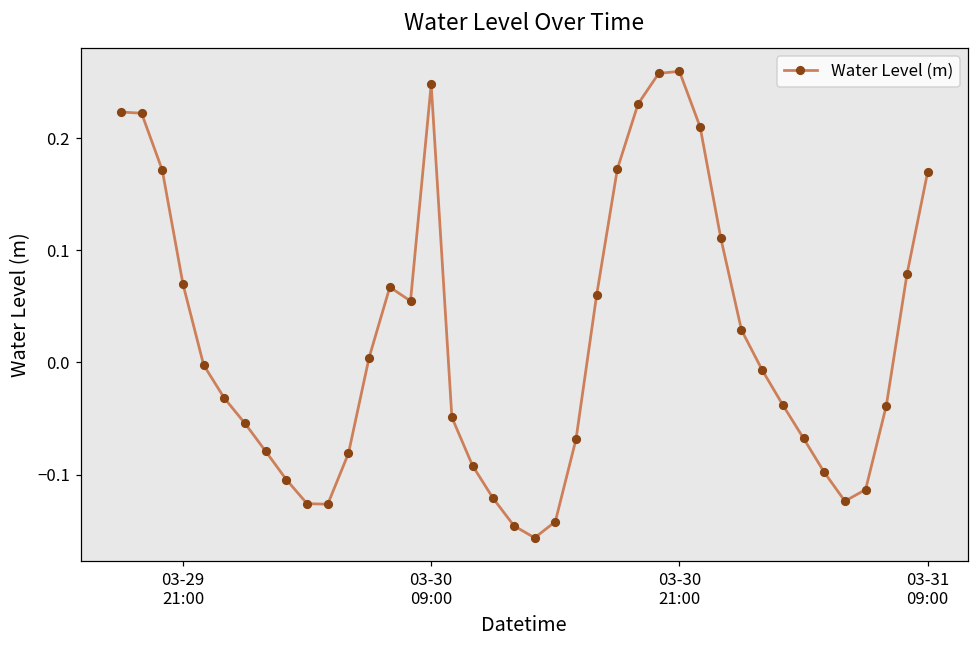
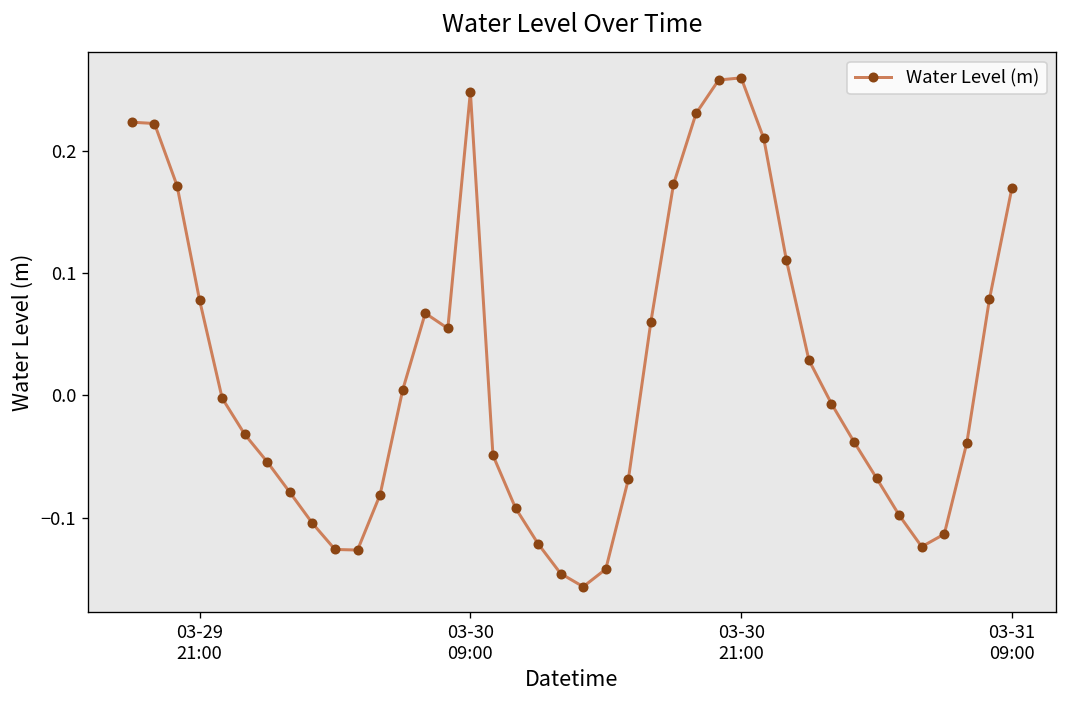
03-29 21:00: 0.070 -> 0.078
